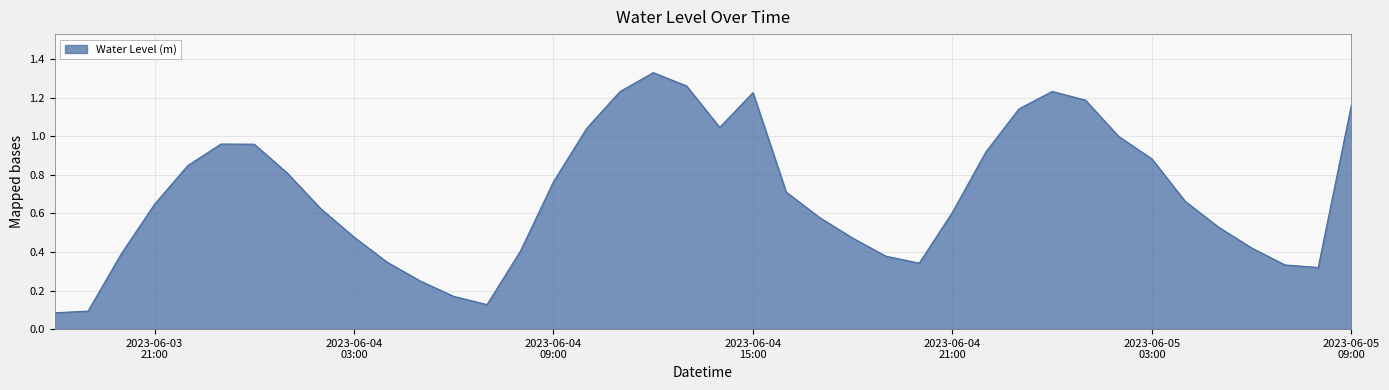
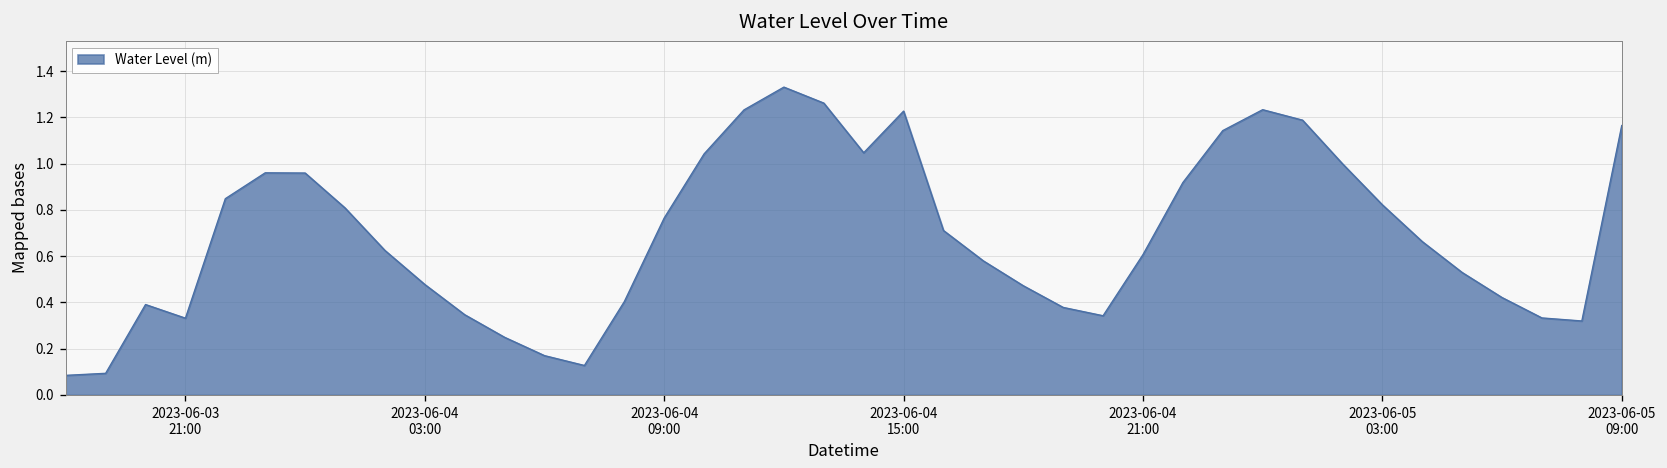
2023-06-03 21:00: 0.65 -> 0.33
2023-06-05 03:00: 0.88 -> 0.82
